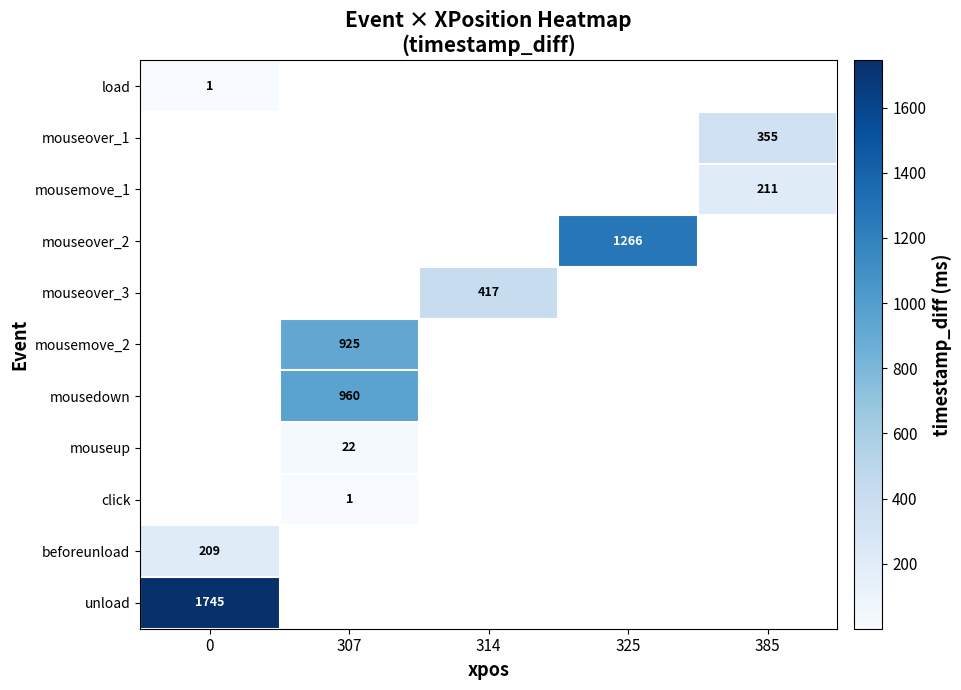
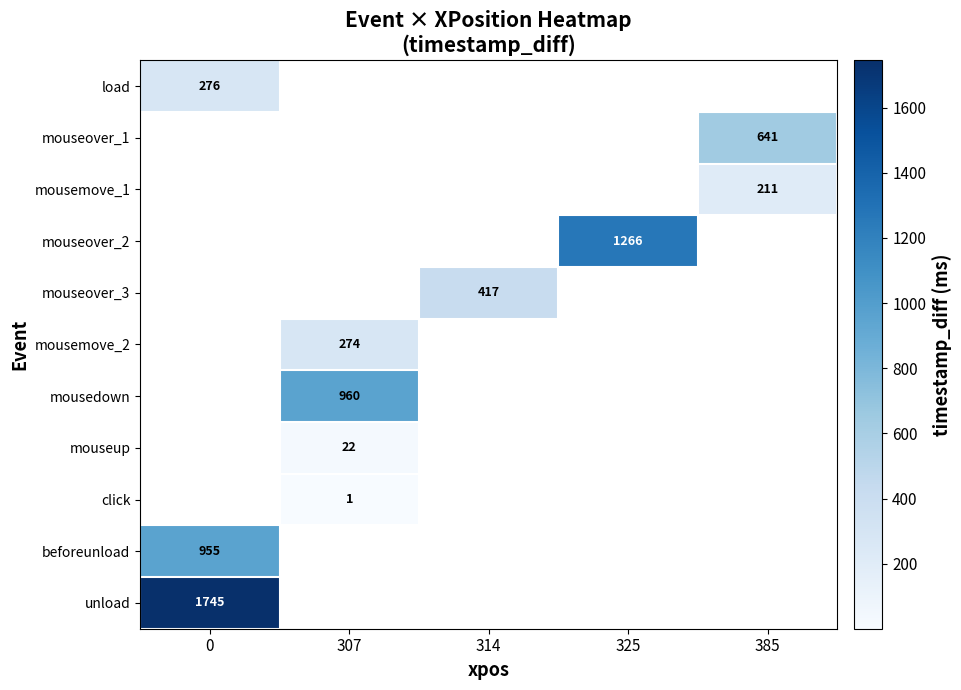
load, 0: 1 -> 276
mouseover_1, 385: 355 -> 641
mousemove_2, 307: 925 -> 274
beforeunload, 0: 209 -> 955
